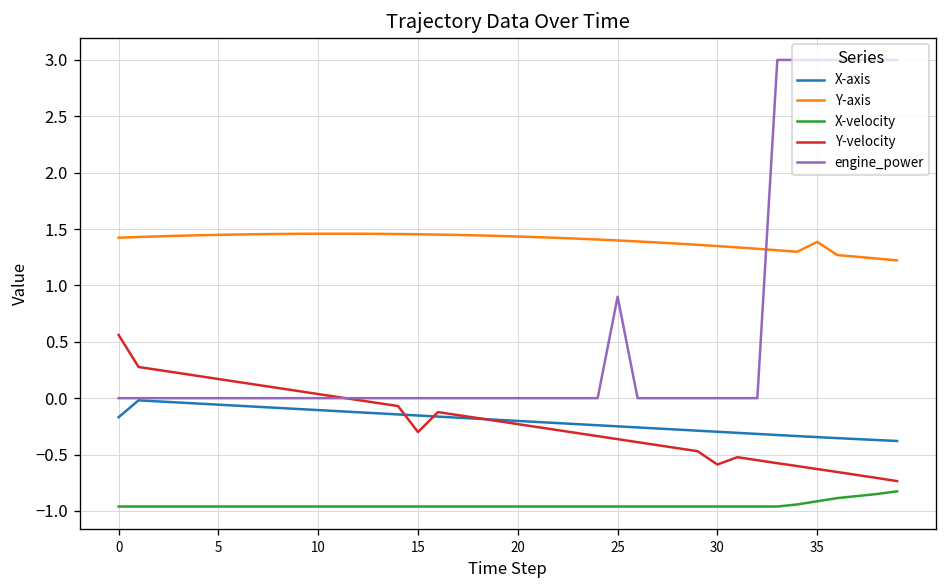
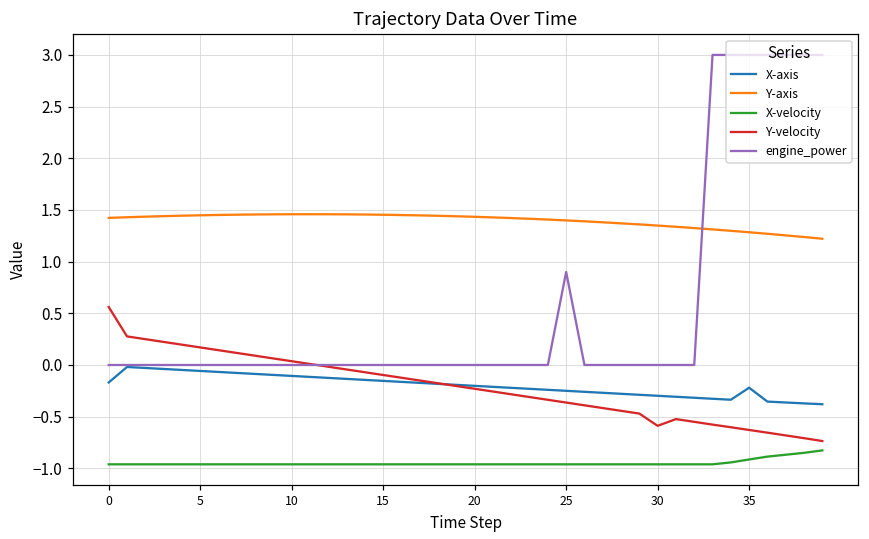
Y-velocity, 15: -0.3 -> -0.1
X-axis, 35: -0.3 -> -0.2
Y-axis, 35: 1.4 -> 1.3
